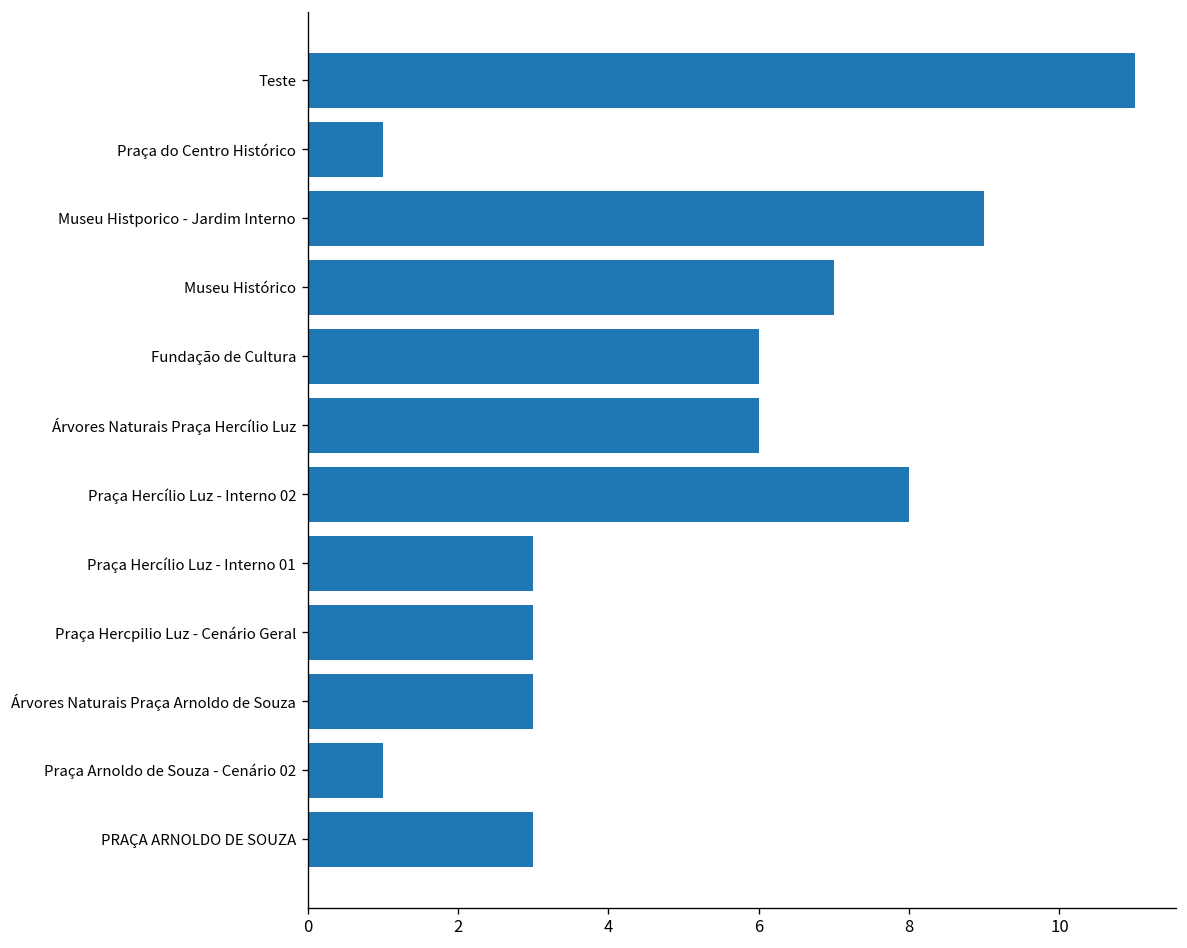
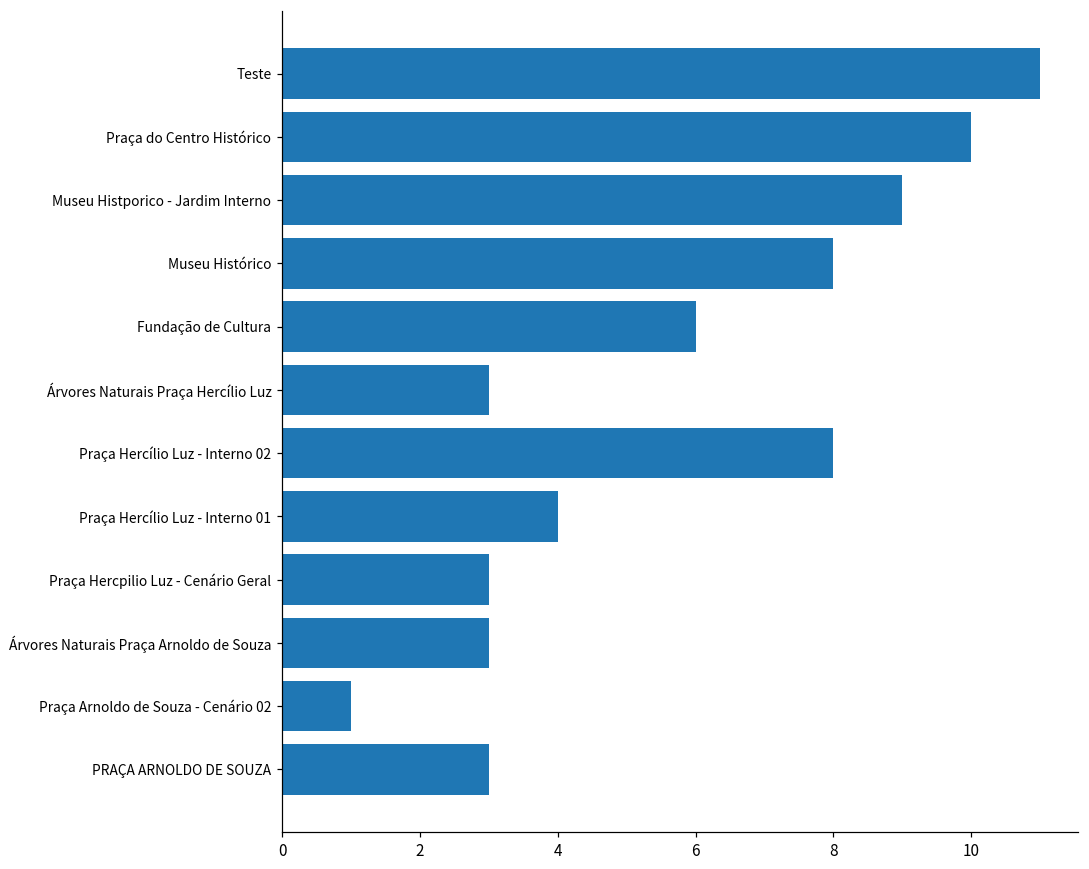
Praça do Centro Histórico: 1 -> 10
Museu Histórico: 7 -> 8
Árvores Naturais Praça Hercílio Luz: 6 -> 3
Praça Hercílio Luz - Interno 01: 3 -> 4
